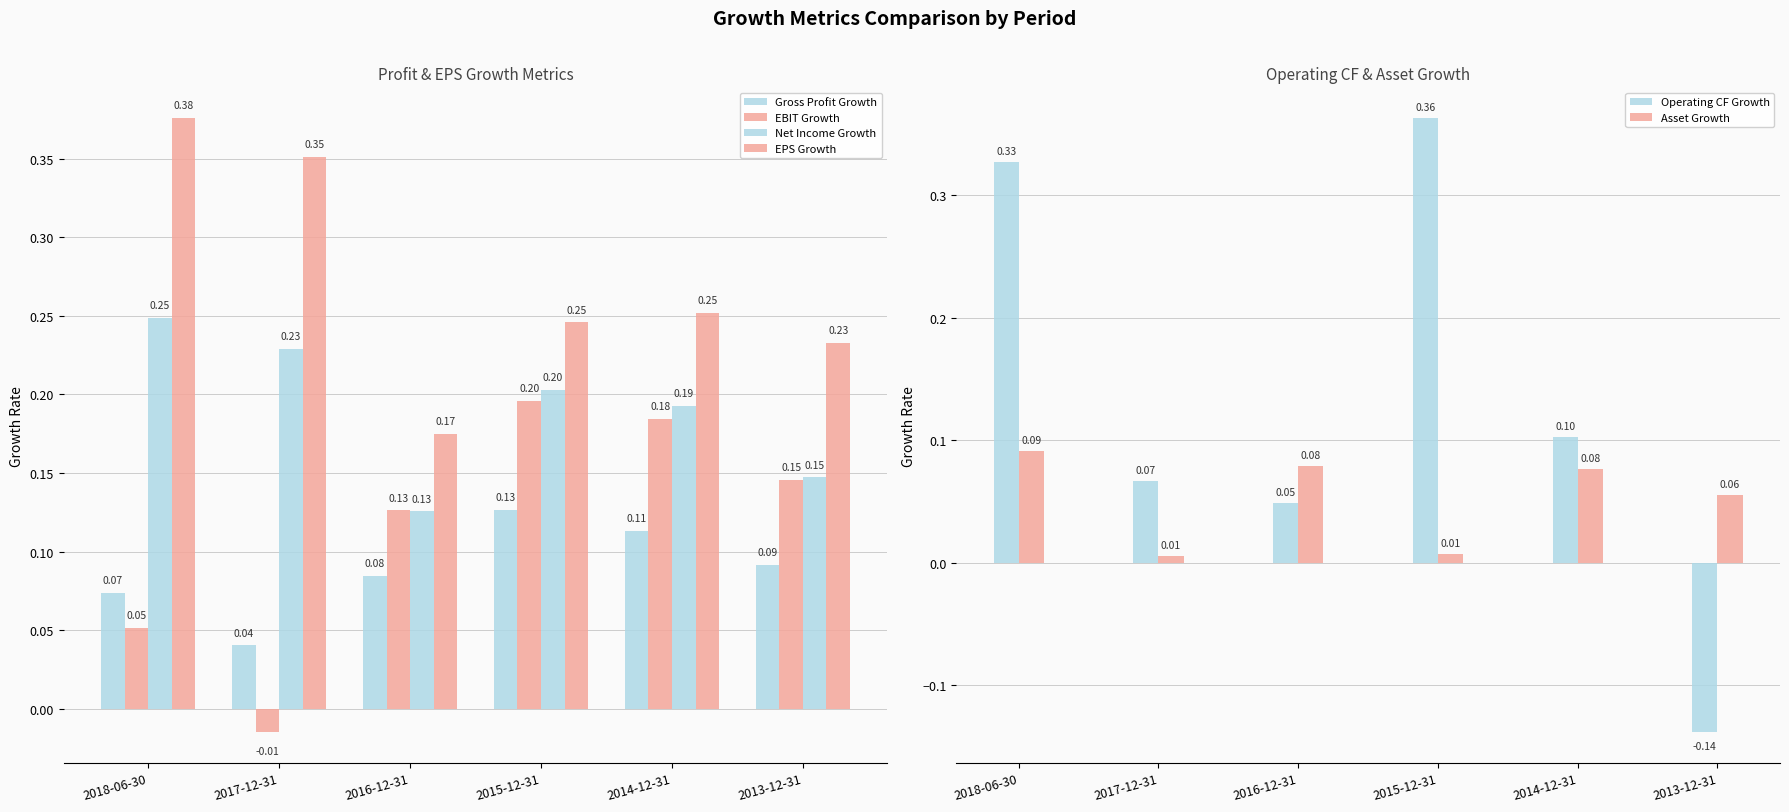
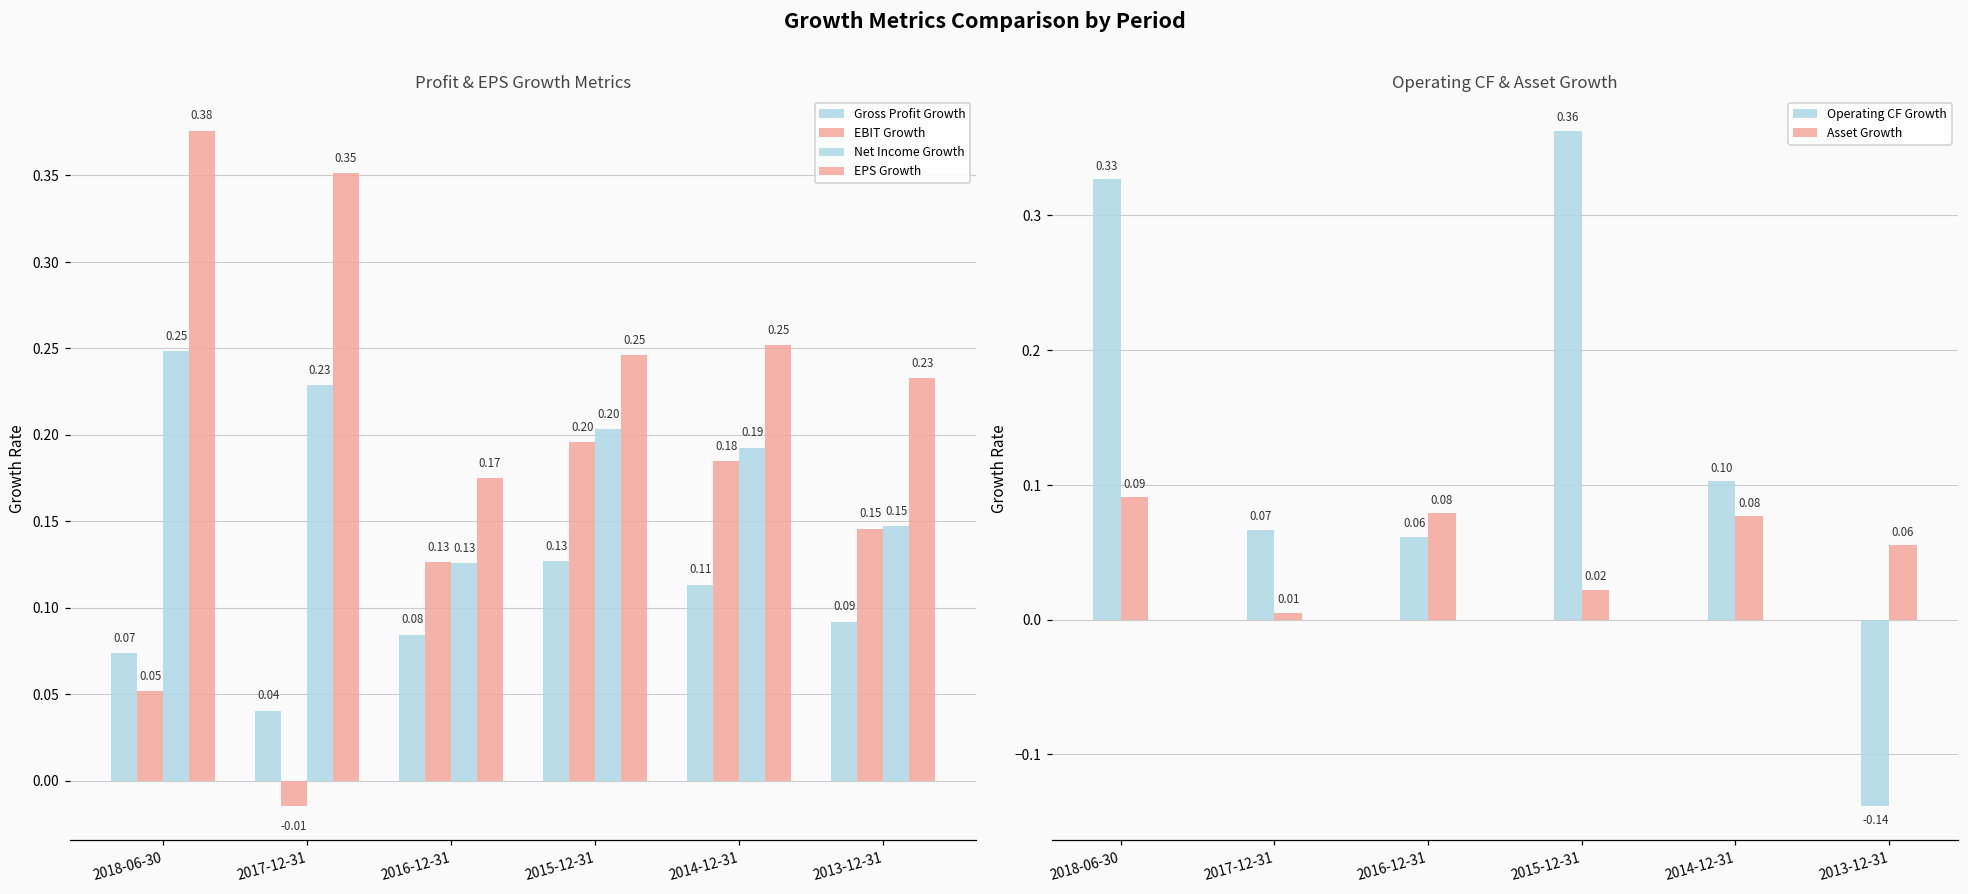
Operating CF & Asset Growth, Operating CF Growth, 2016-12-31: 0.05 -> 0.06
Operating CF & Asset Growth, Asset Growth, 2015-12-31: 0.01 -> 0.02
